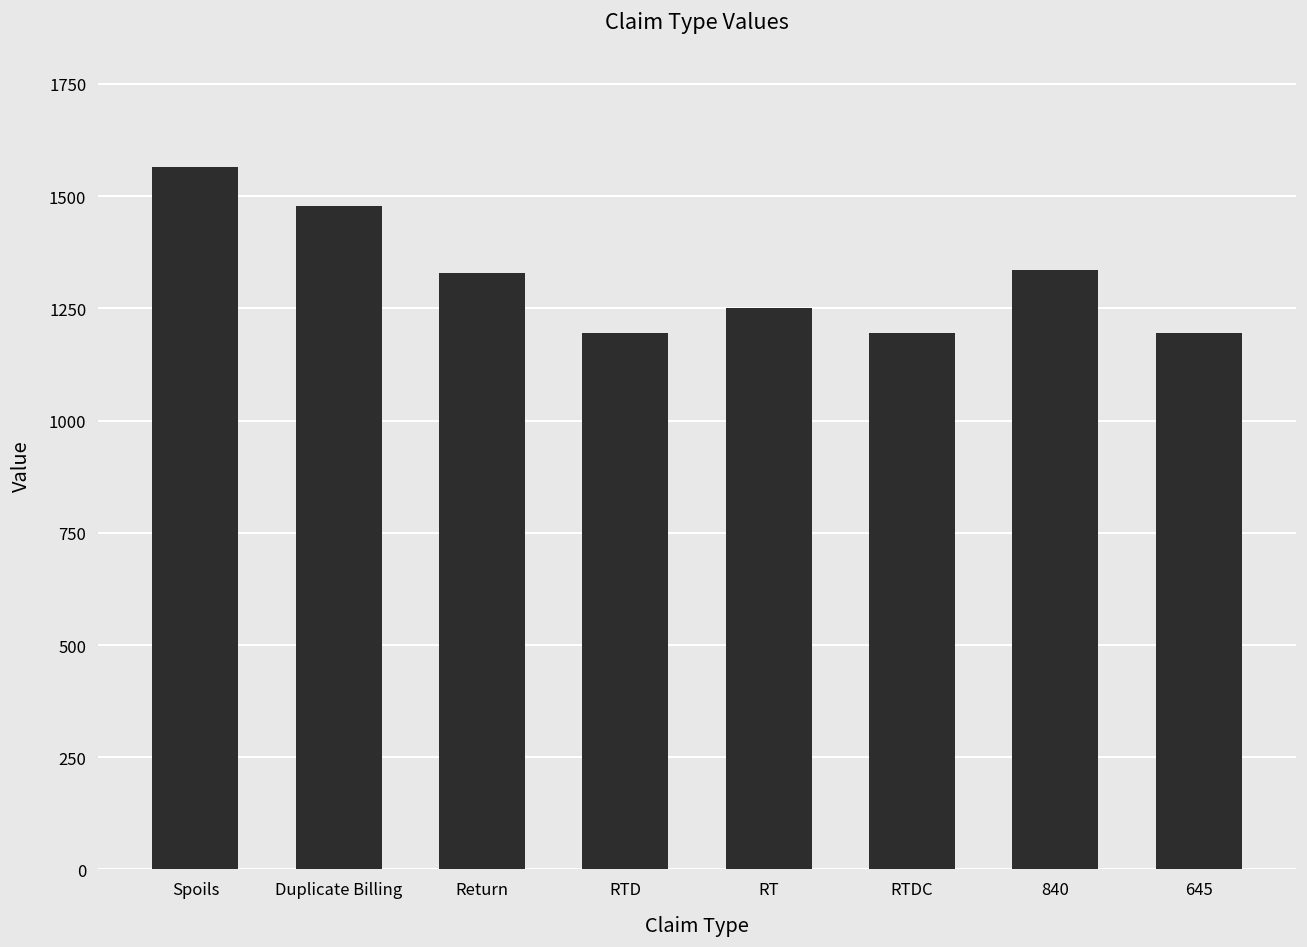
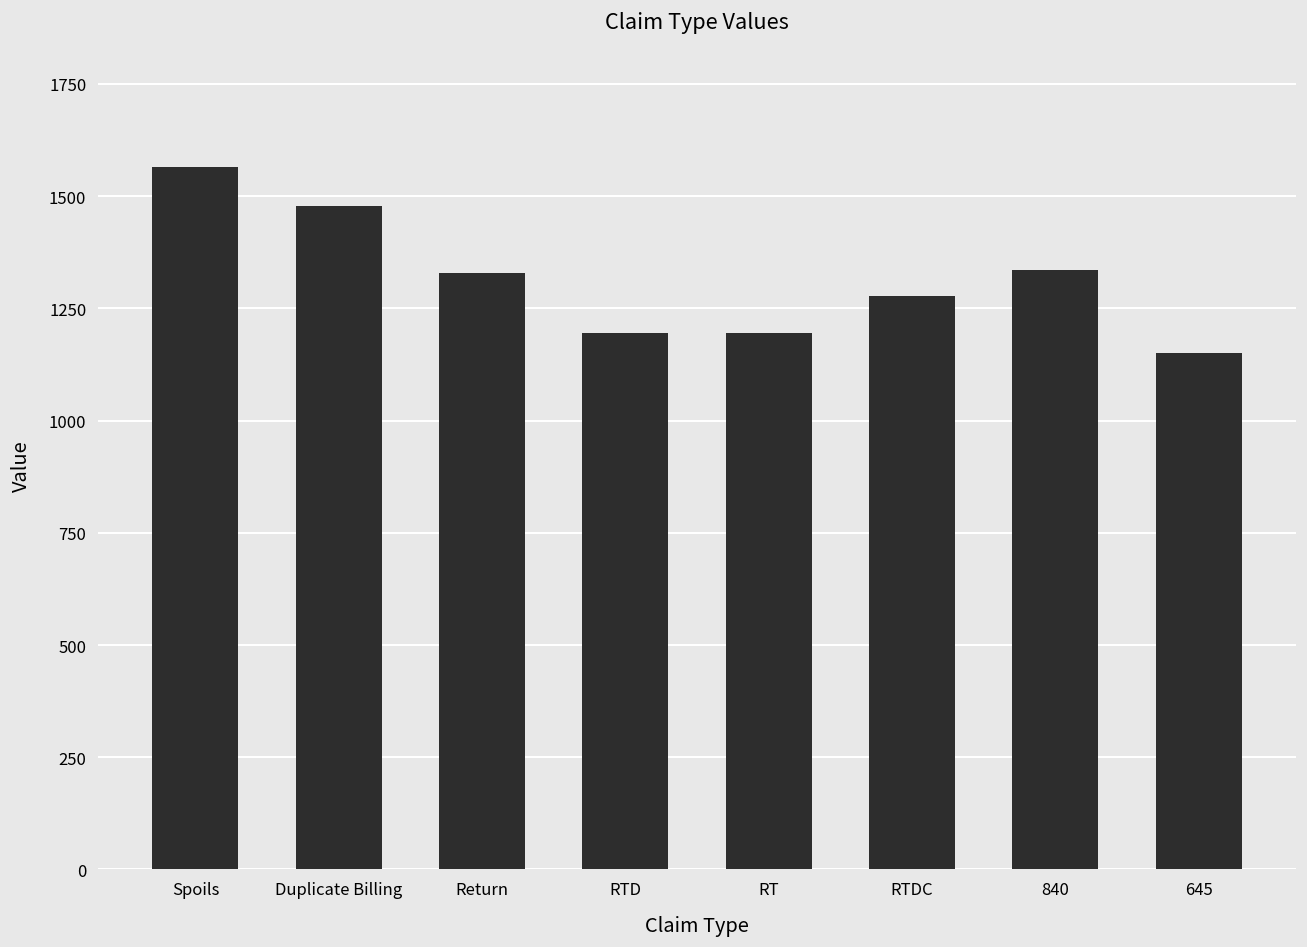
RT: 1250 -> 1200
RTDC: 1200 -> 1280
645: 1200 -> 1150
